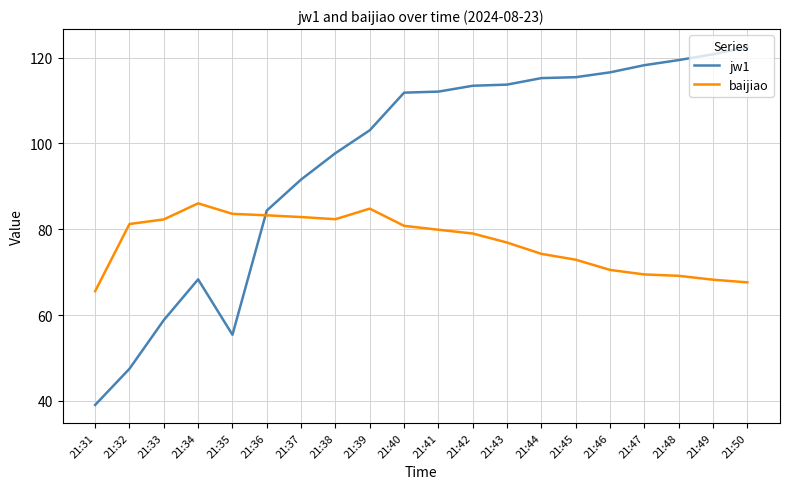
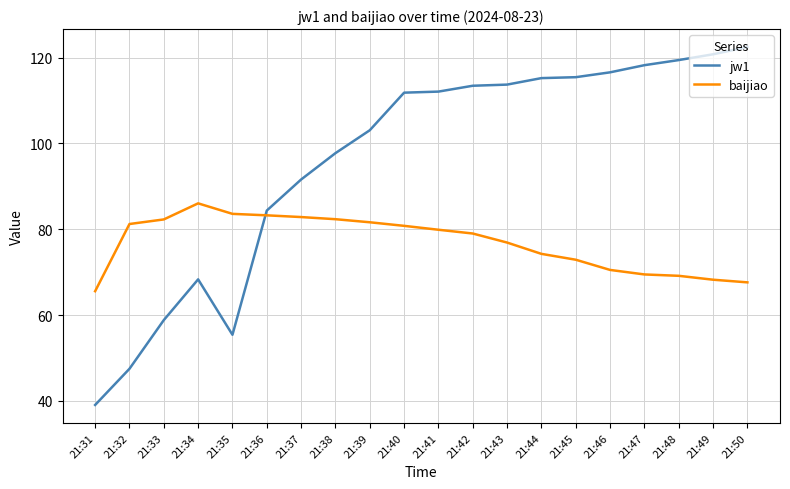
baijiao, 21:39: 85 -> 82
